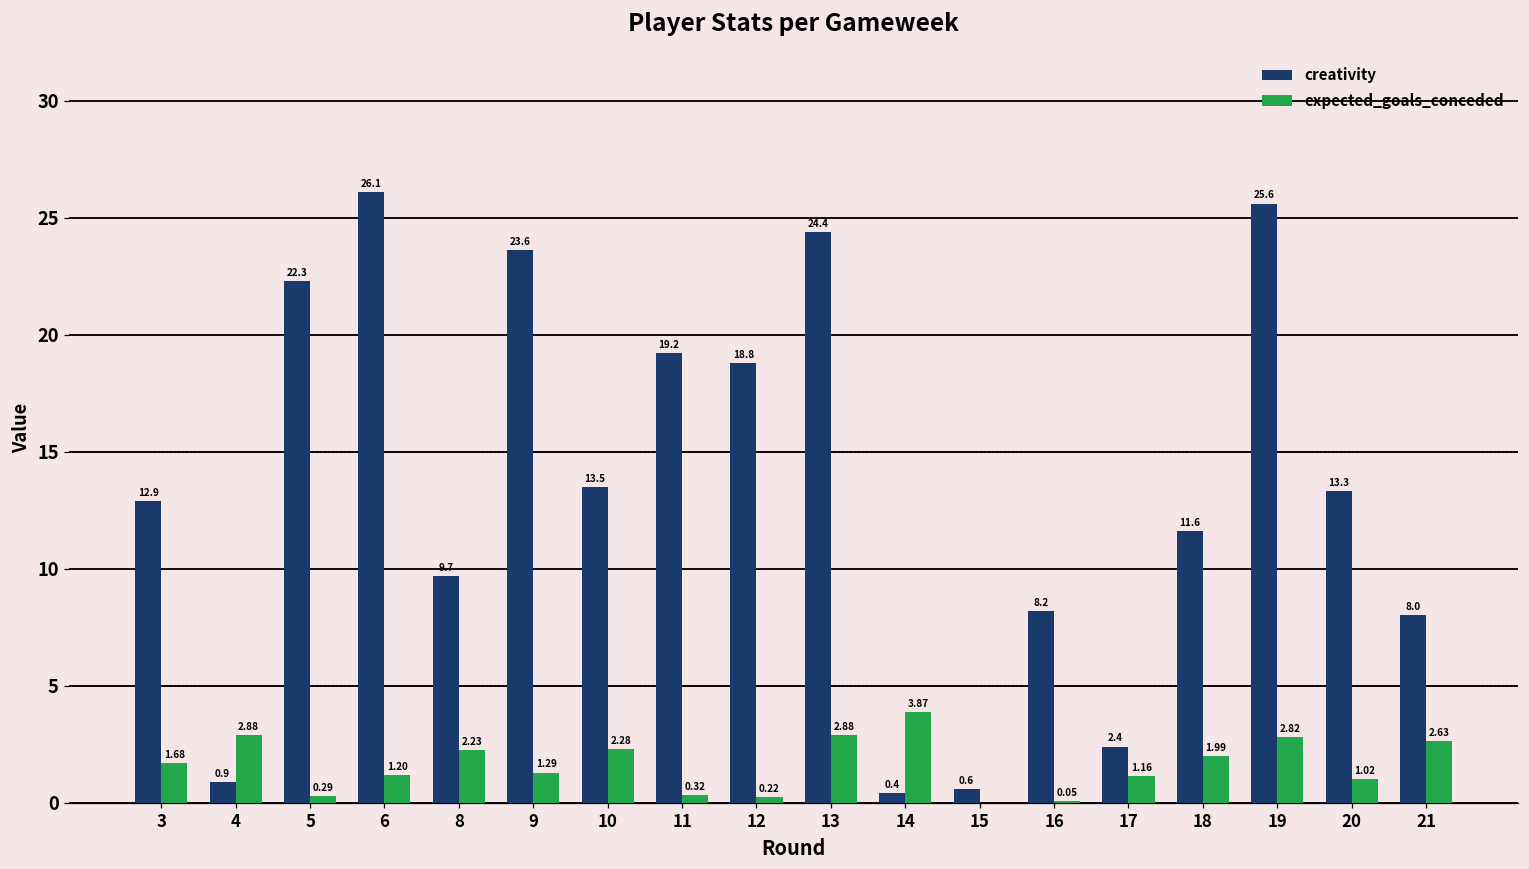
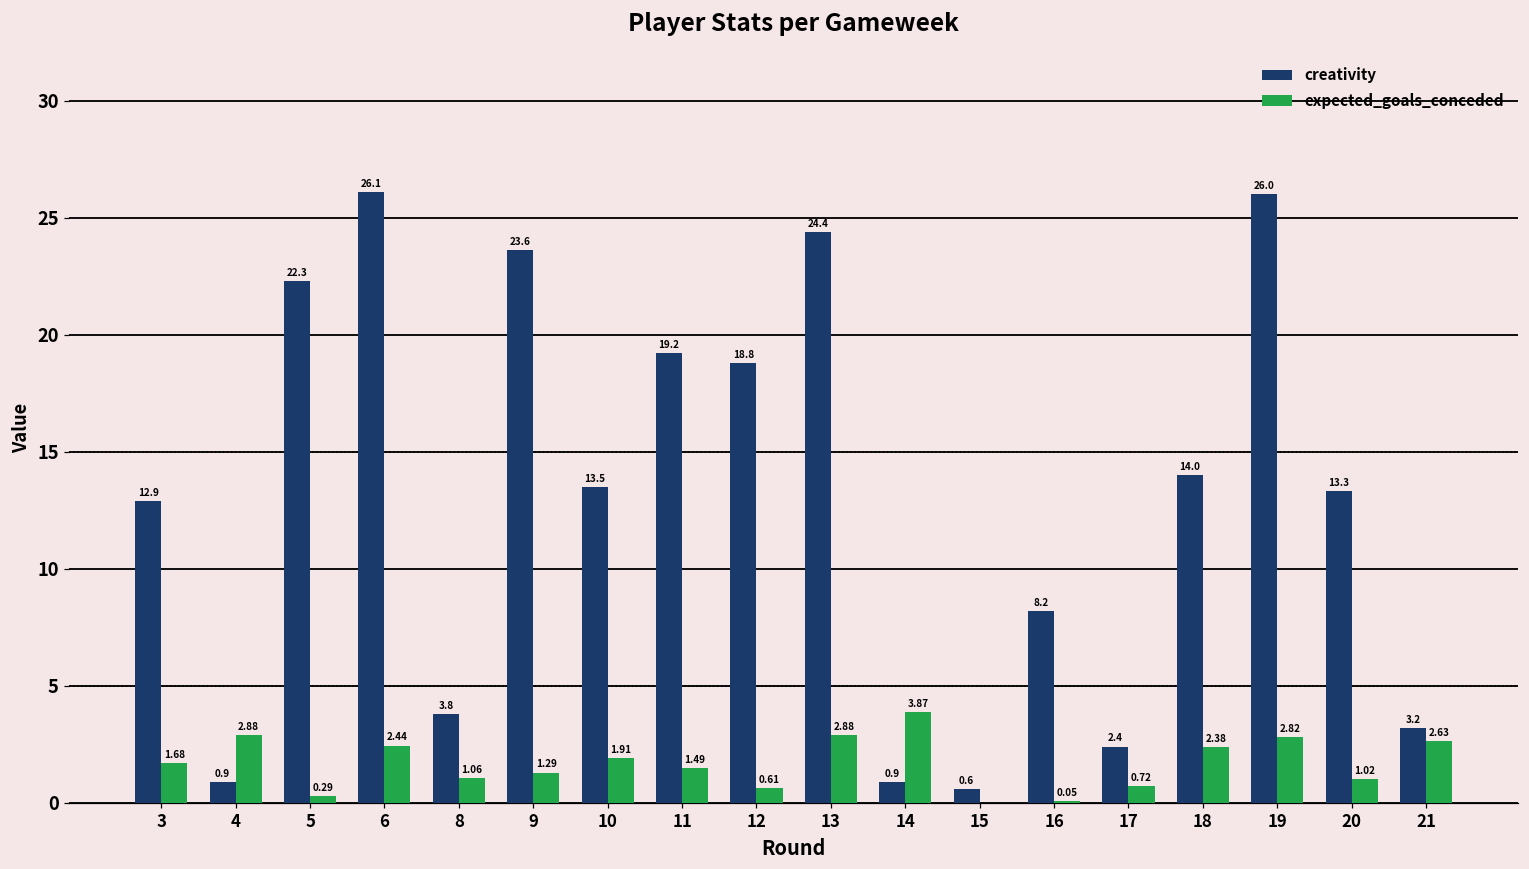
expected_goals_conceded, 6: 1.20 -> 2.44
creativity, 8: 9.7 -> 3.8
expected_goals_conceded, 8: 2.23 -> 1.06
expected_goals_conceded, 10: 2.28 -> 1.91
expected_goals_conceded, 11: 0.32 -> 1.49
expected_goals_conceded, 12: 0.22 -> 0.61
creativity, 14: 0.4 -> 0.9
expected_goals_conceded, 17: 1.16 -> 0.72
creativity, 18: 11.6 -> 14.0
expected_goals_conceded, 18: 1.99 -> 2.38
creativity, 19: 25.6 -> 26.0
creativity, 21: 8.0 -> 3.2
